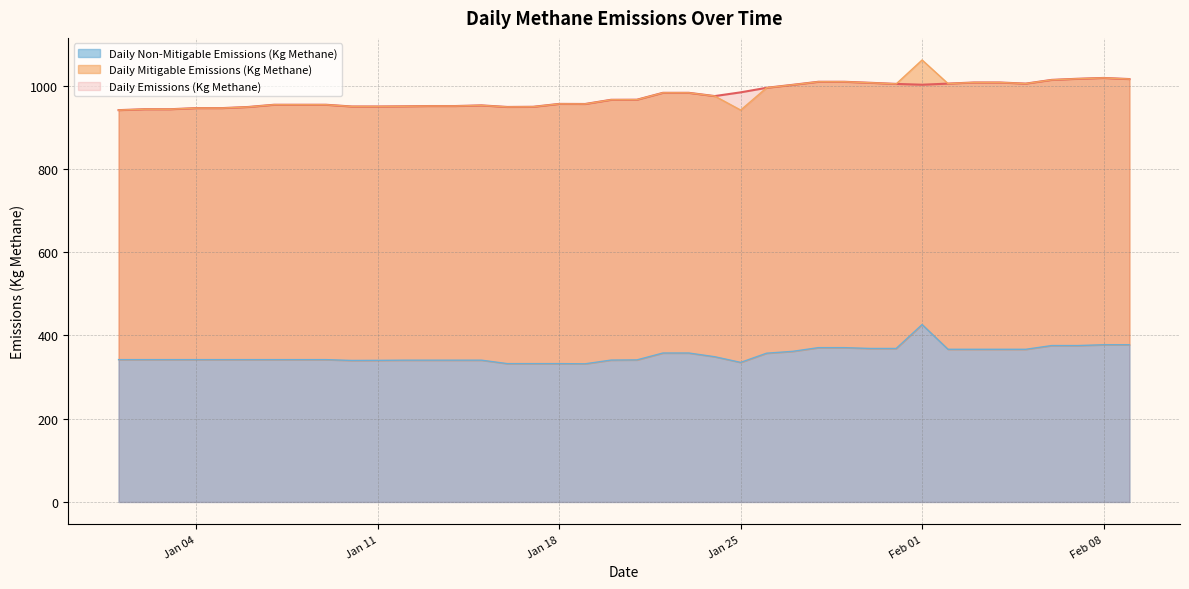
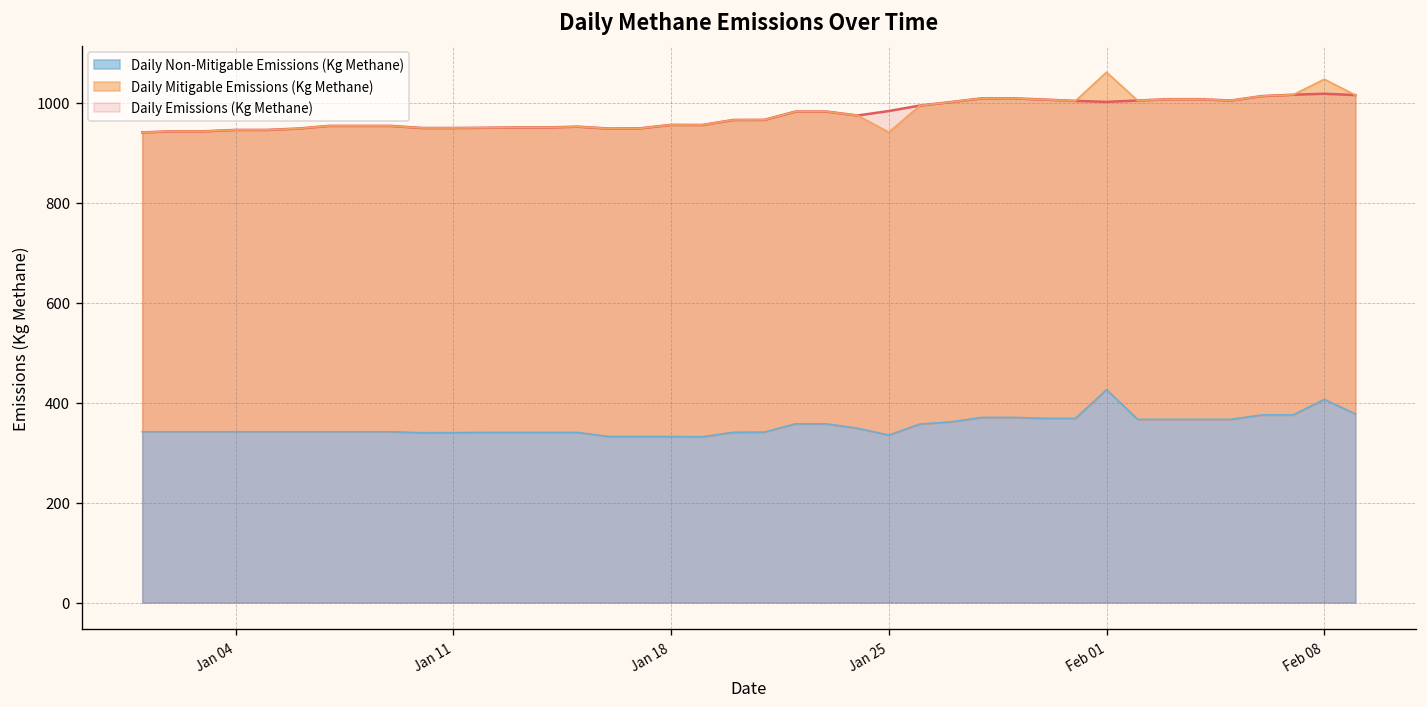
Daily Non-Mitigable Emissions (Kg Methane), Feb 08: 380 -> 410
